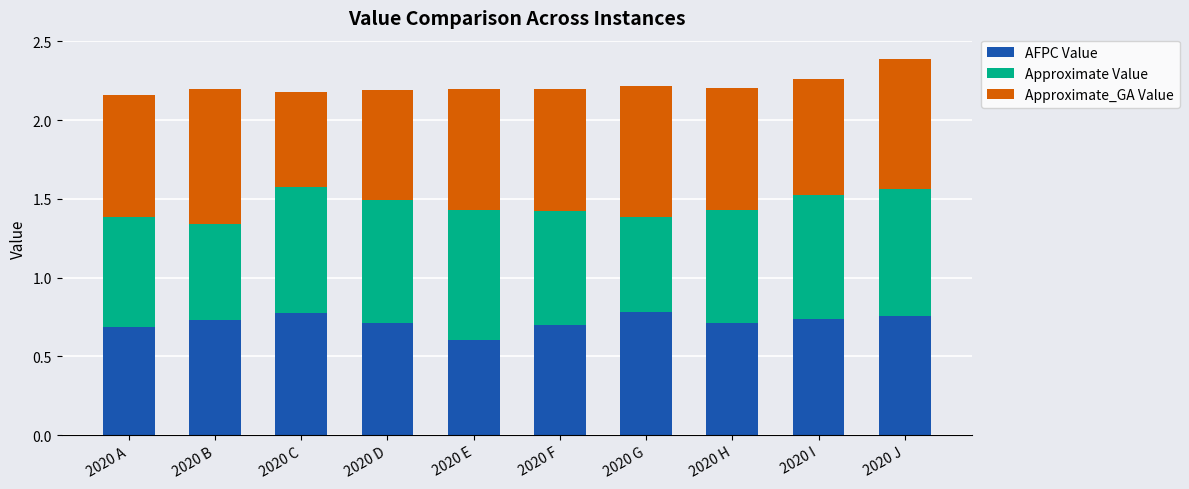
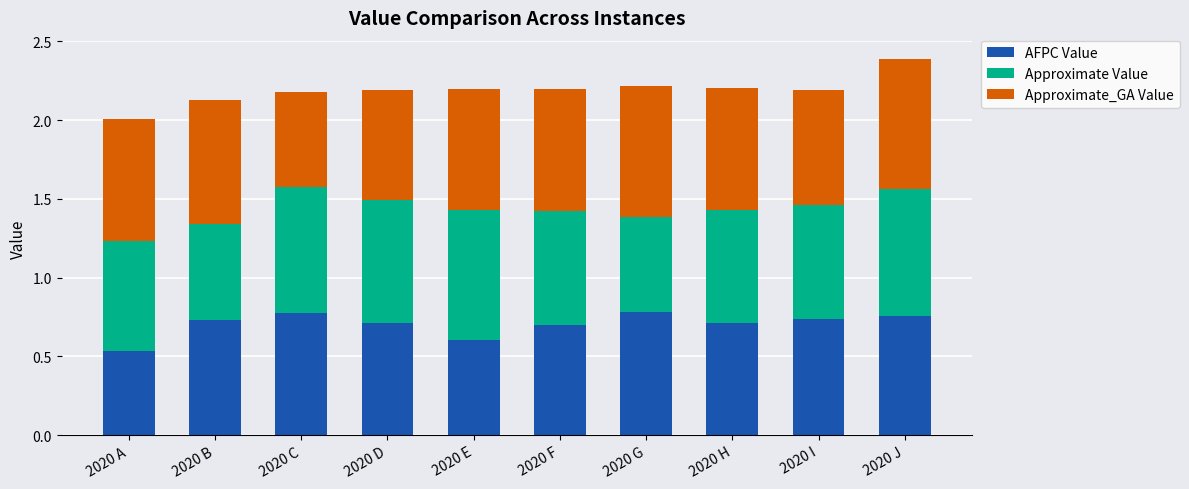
AFPC Value, 2020 A: 0.69 -> 0.53
Approximate_GA Value, 2020 B: 0.86 -> 0.79
Approximate Value, 2020 I: 0.79 -> 0.72
